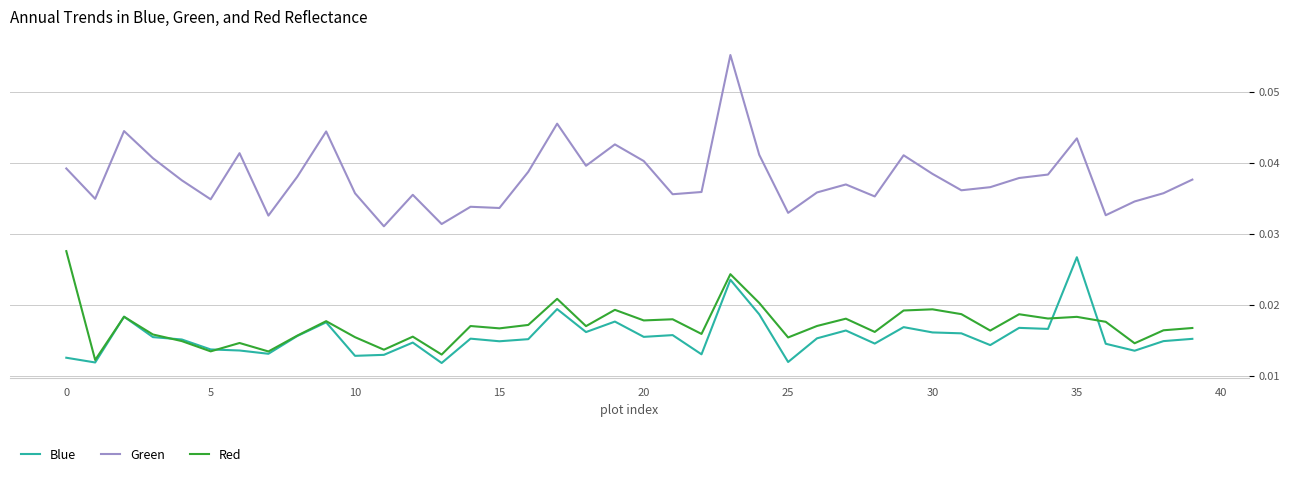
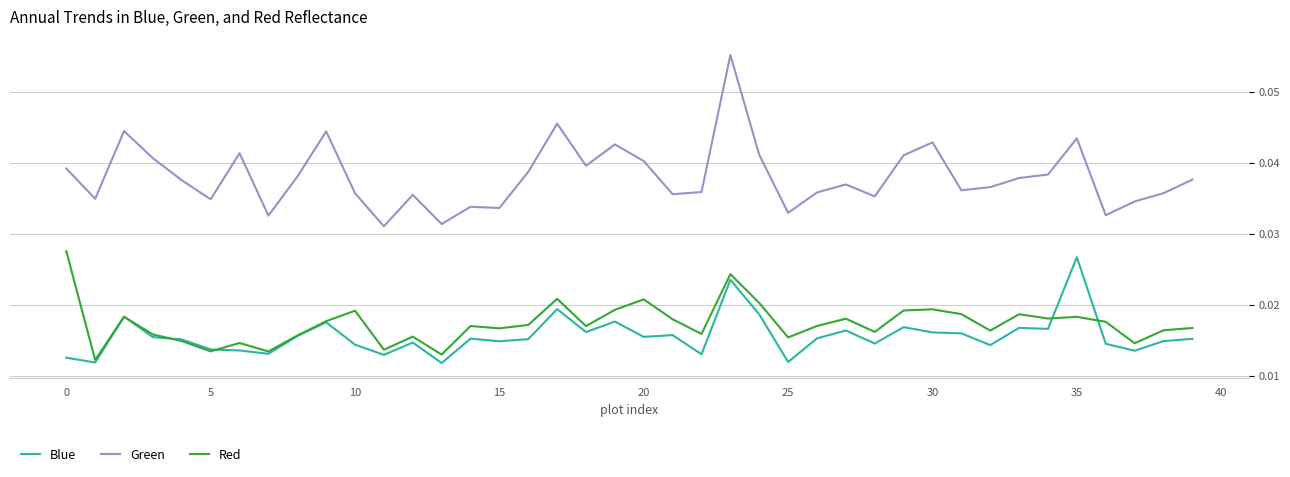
Blue, 10: 0.013 -> 0.014
Red, 10: 0.015 -> 0.019
Red, 20: 0.018 -> 0.021
Green, 30: 0.038 -> 0.043
